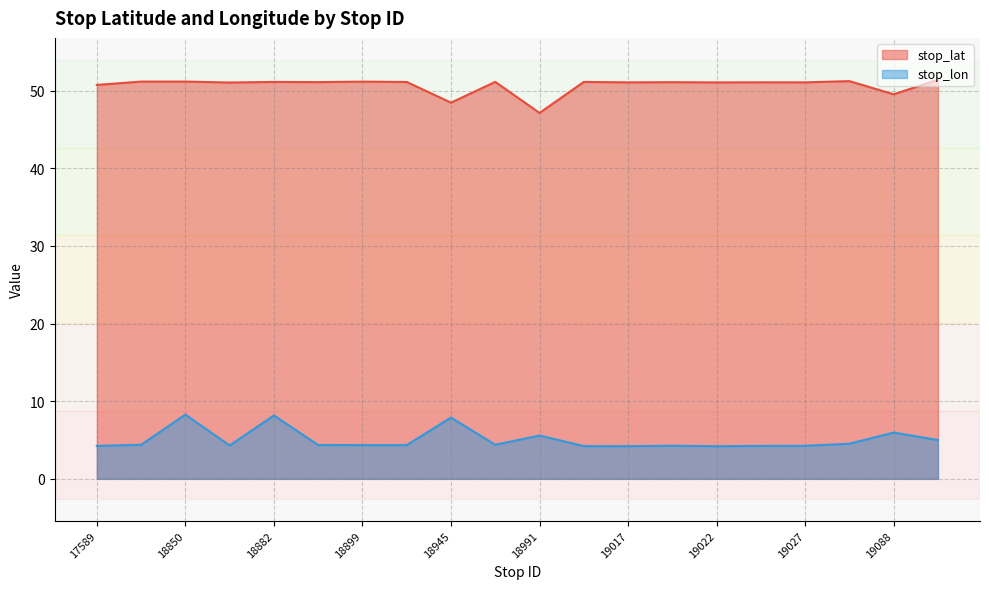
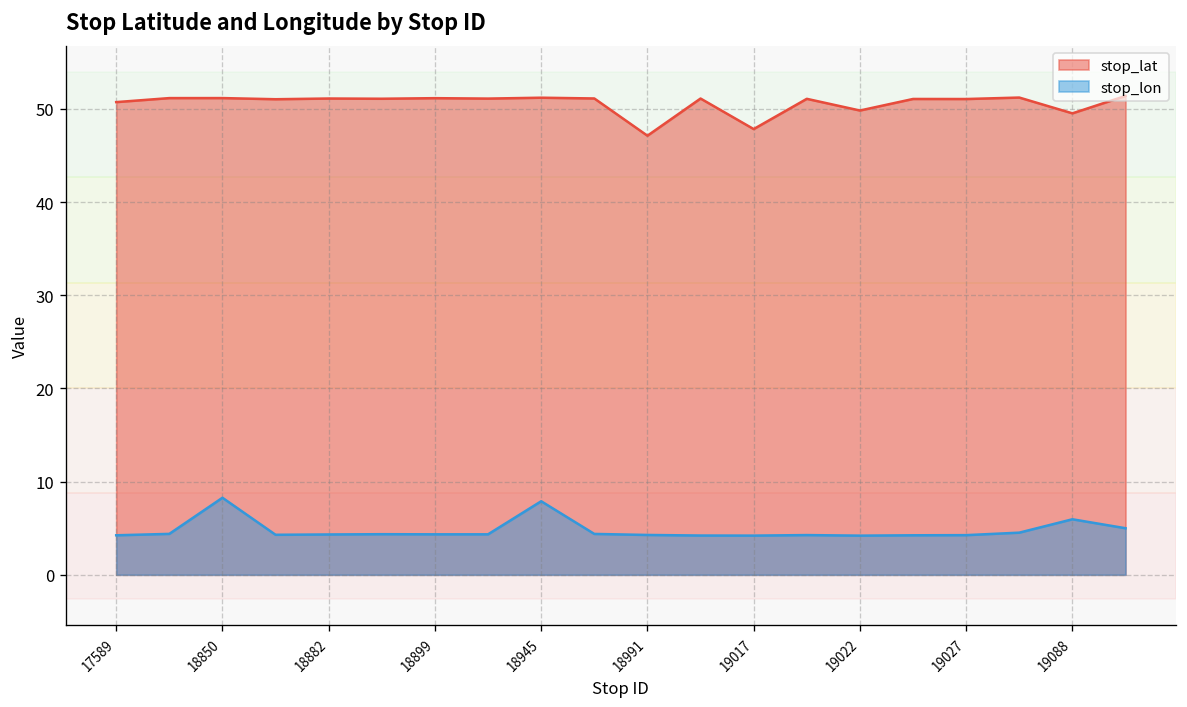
stop_lon, 18882: 8 -> 4
stop_lat, 18945: 48 -> 51
stop_lon, 18991: 6 -> 4
stop_lat, 19017: 51 -> 48
stop_lat, 19022: 51 -> 50
